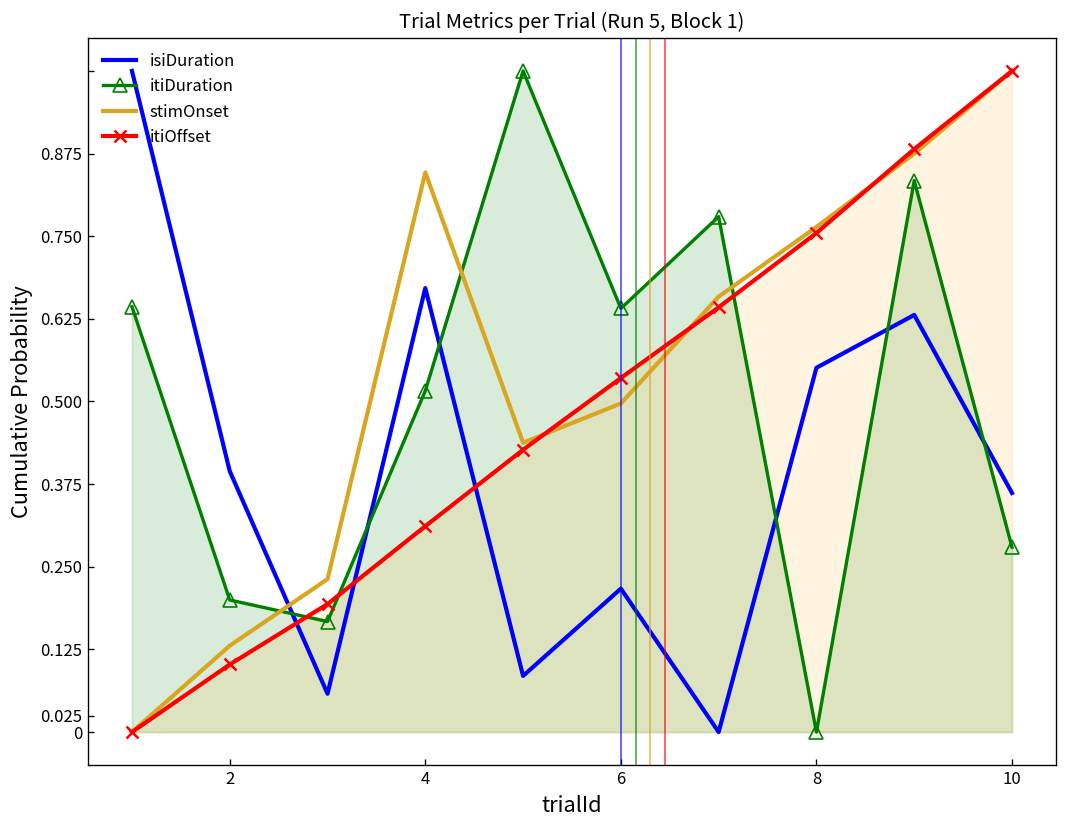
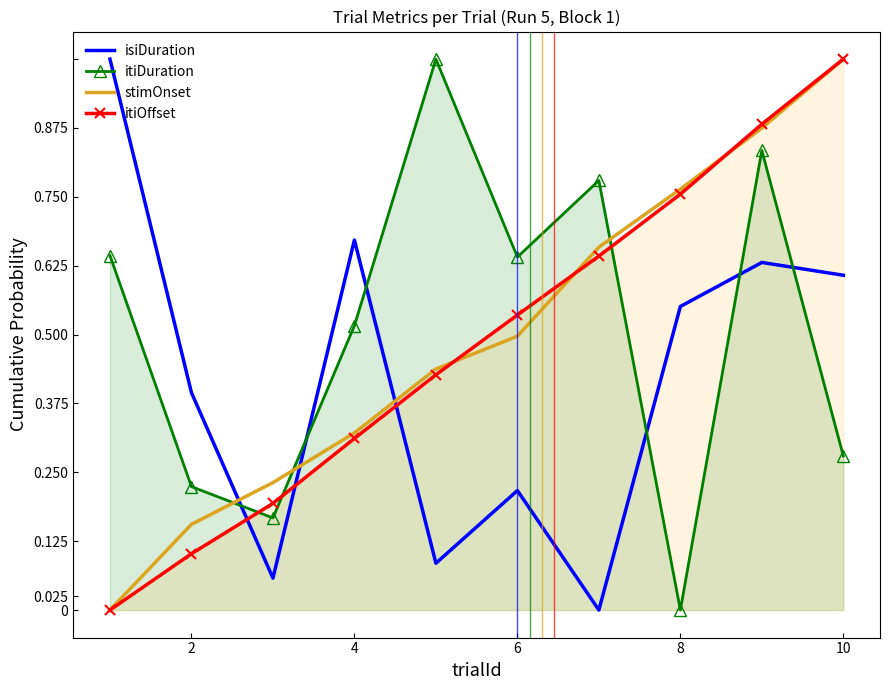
itiDuration, 2: 0.20 -> 0.22
stimOnset, 2: 0.13 -> 0.16
stimOnset, 4: 0.85 -> 0.32
isiDuration, 10: 0.36 -> 0.61
